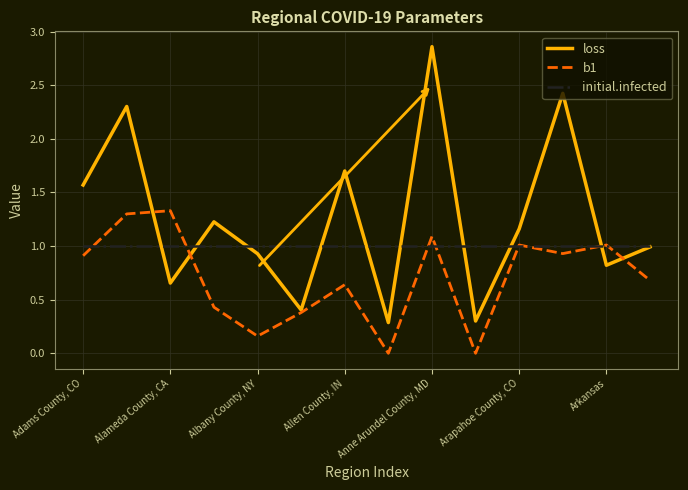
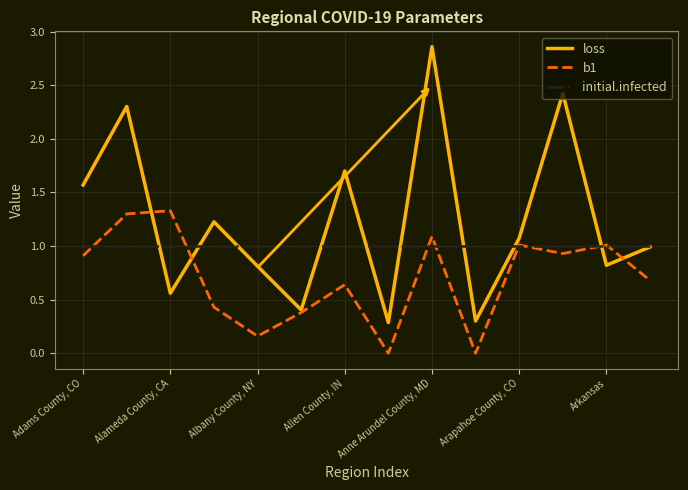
loss, Alameda County, CA: 0.66 -> 0.56
loss, Albany County, NY: 0.93 -> 0.81
loss, Arapahoe County, CO: 1.16 -> 1.07
